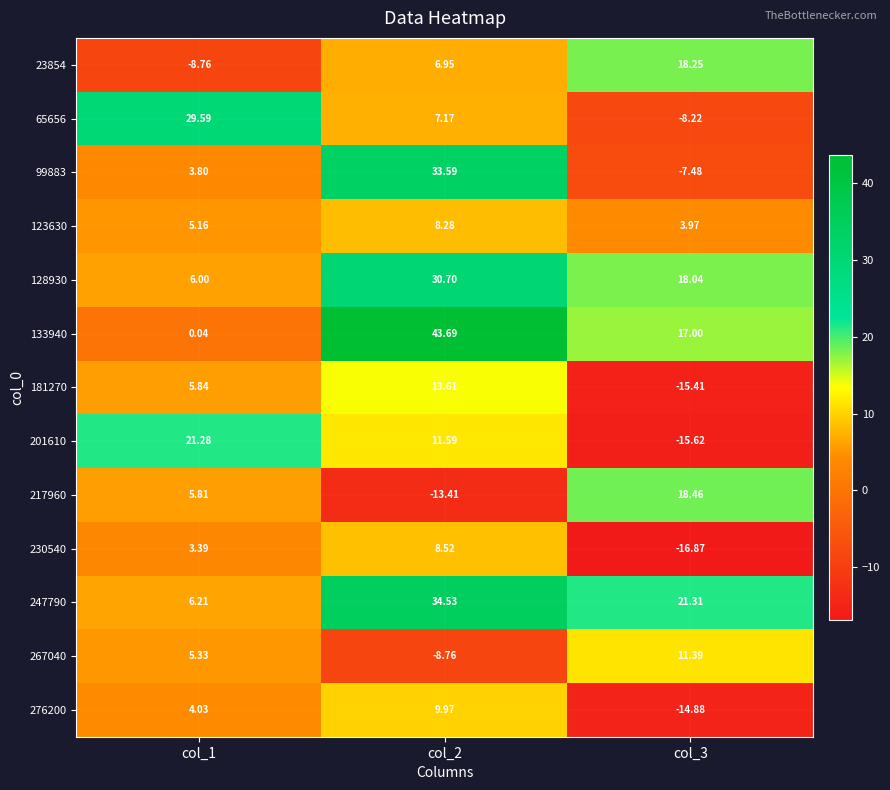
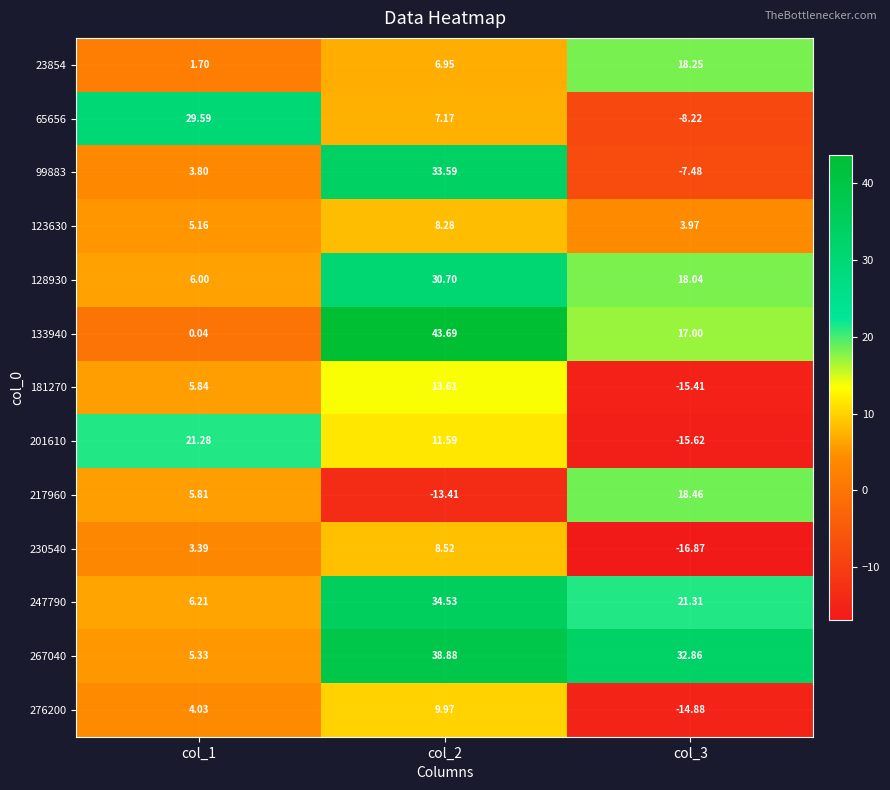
23854, col_1: -8.76 -> 1.70
267040, col_2: -8.76 -> 38.88
267040, col_3: 11.39 -> 32.86
